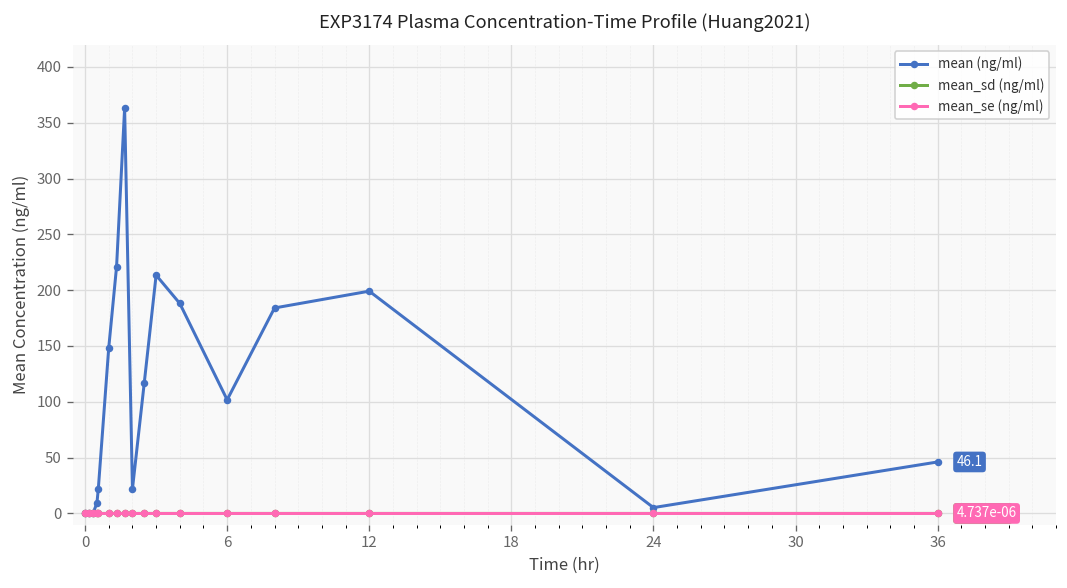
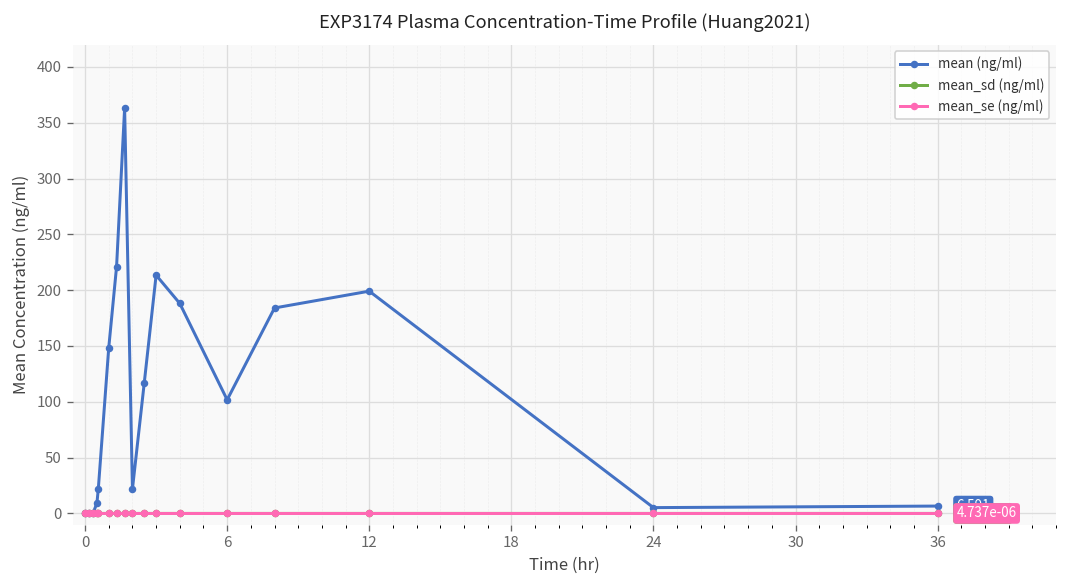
mean (ng/ml), 36: 46.1 -> 6.591
